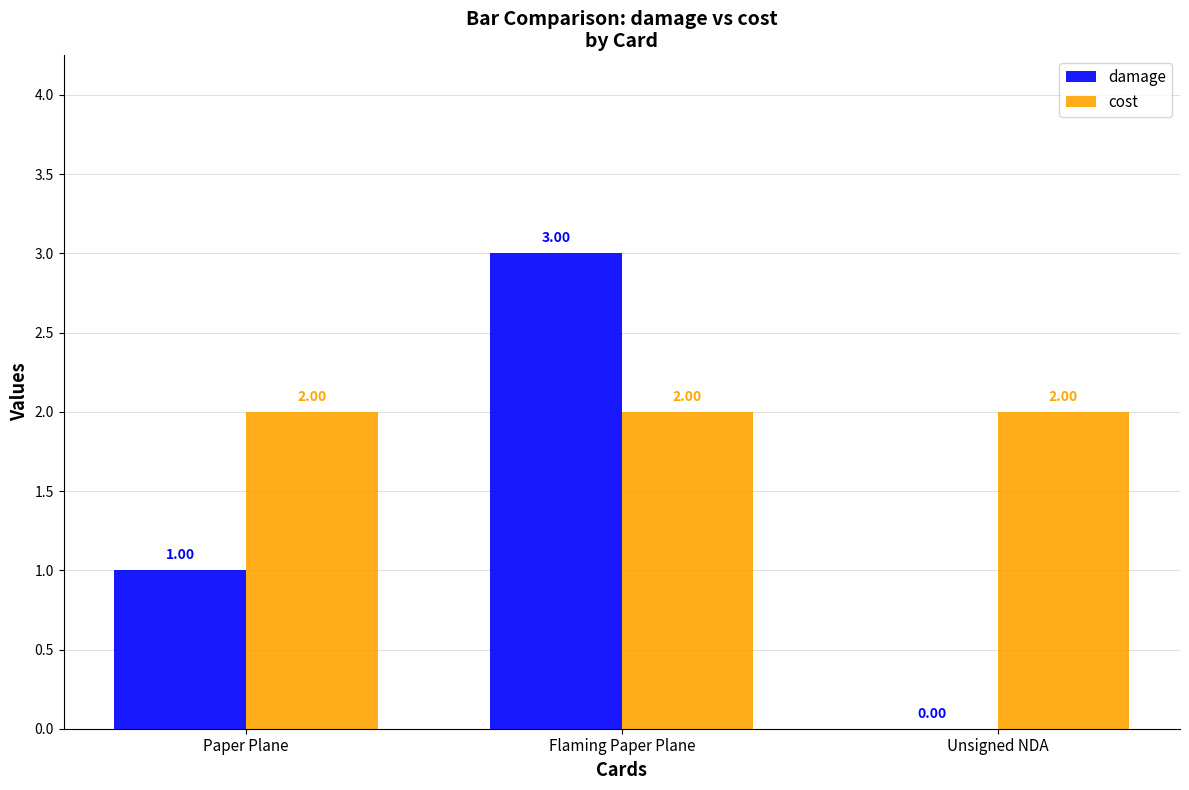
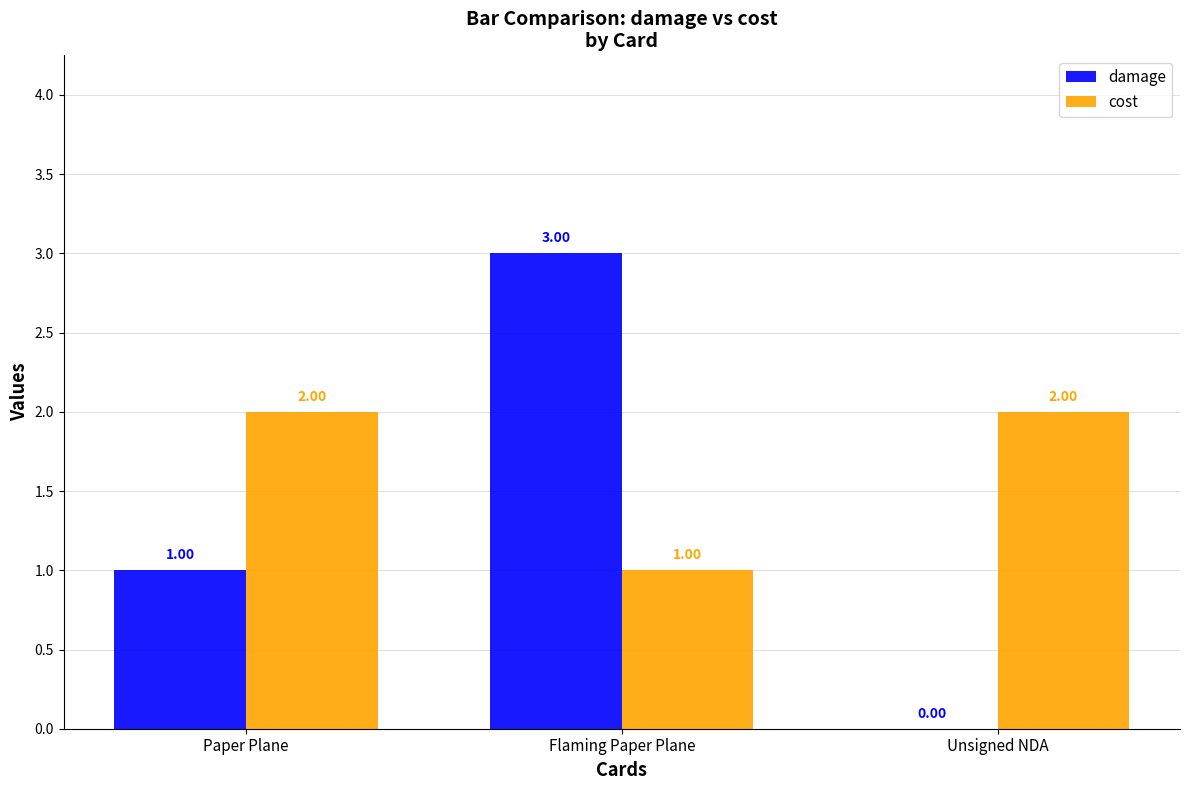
cost, Flaming Paper Plane: 2.00 -> 1.00
